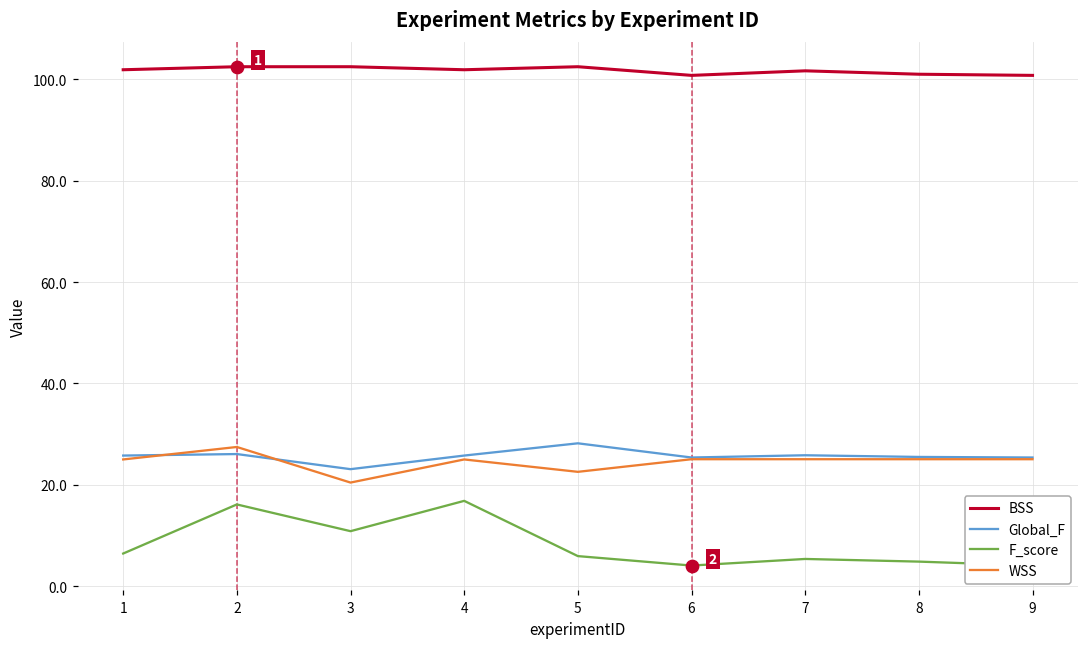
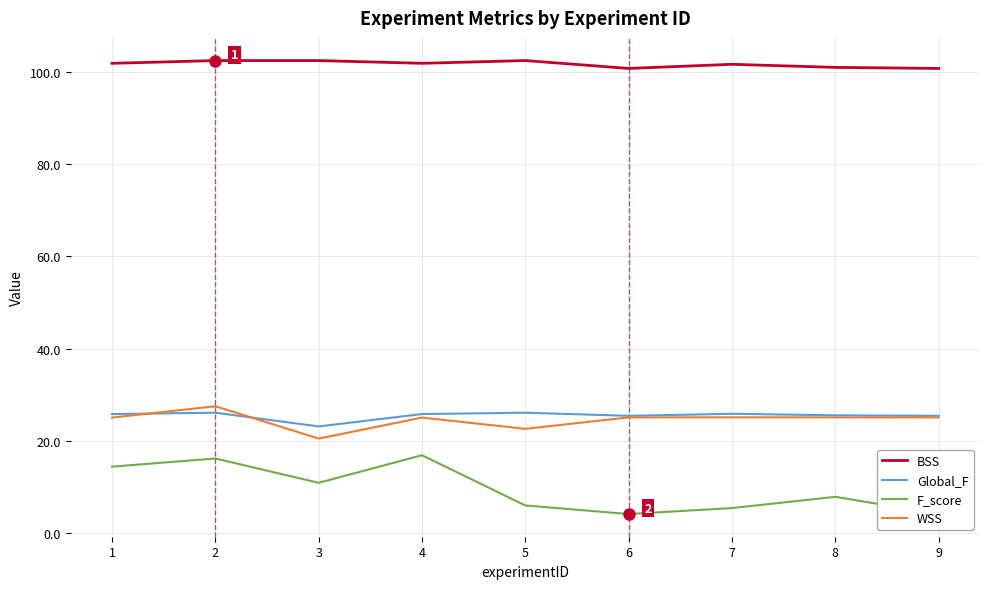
F_score, 1: 6 -> 14
Global_F, 5: 28 -> 26
F_score, 8: 5 -> 8
